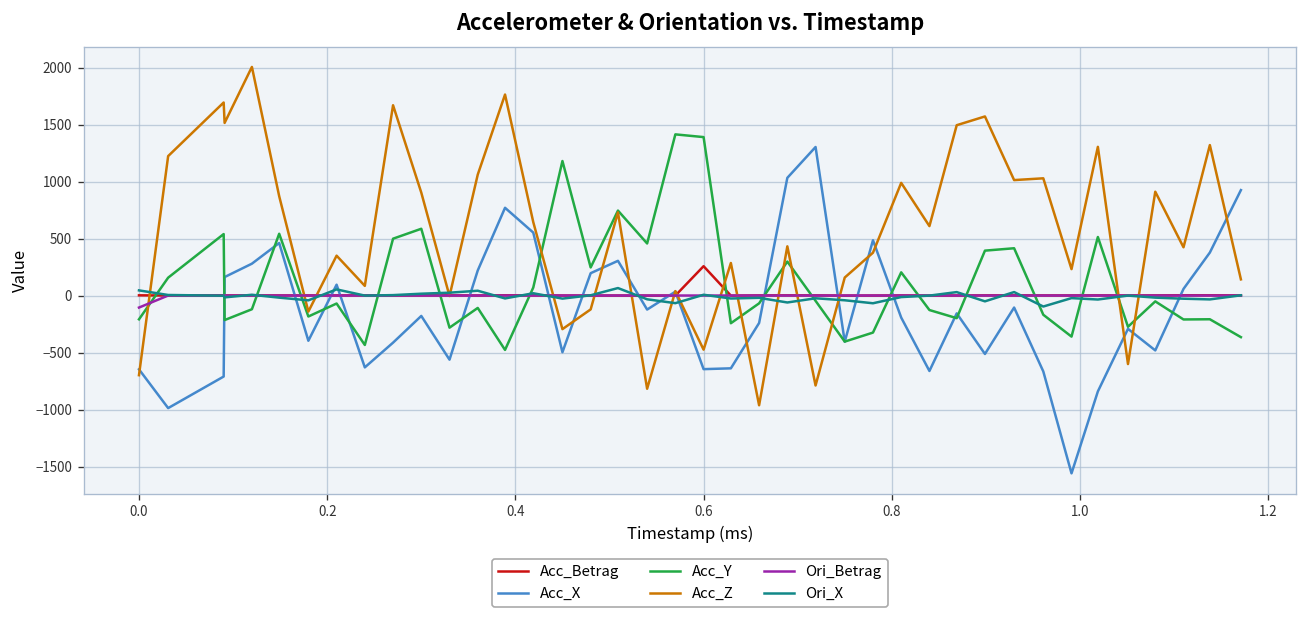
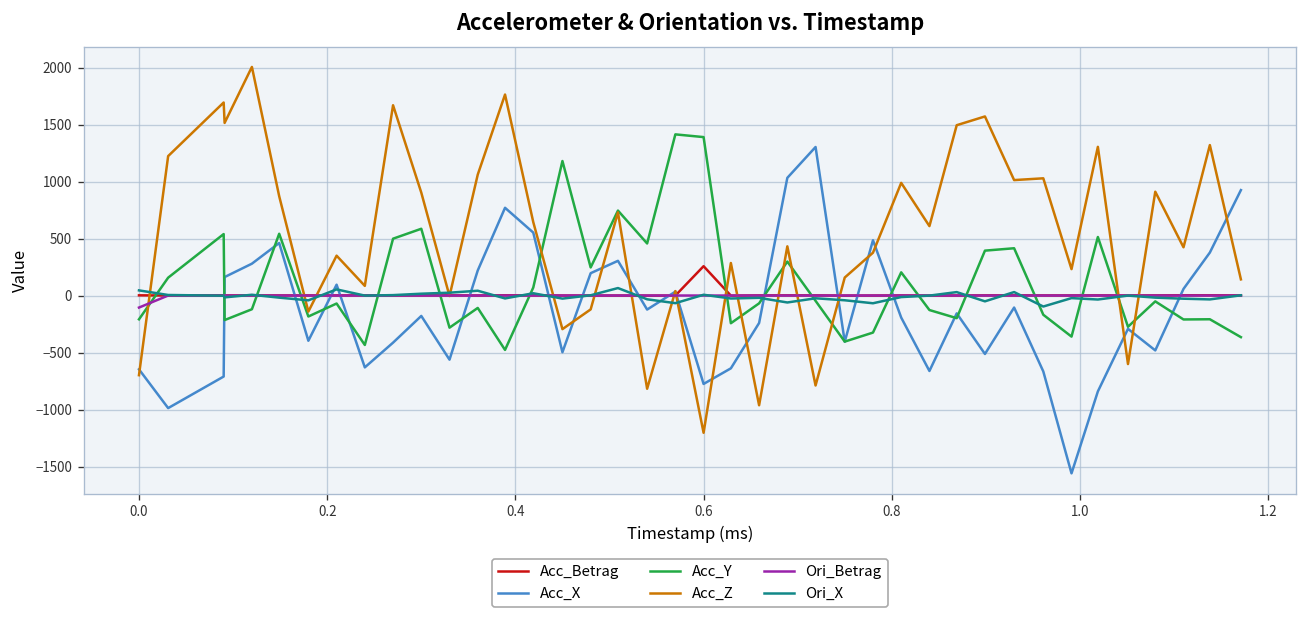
Acc_X, 0.6: -600 -> -800
Acc_Z, 0.6: -500 -> -1200
